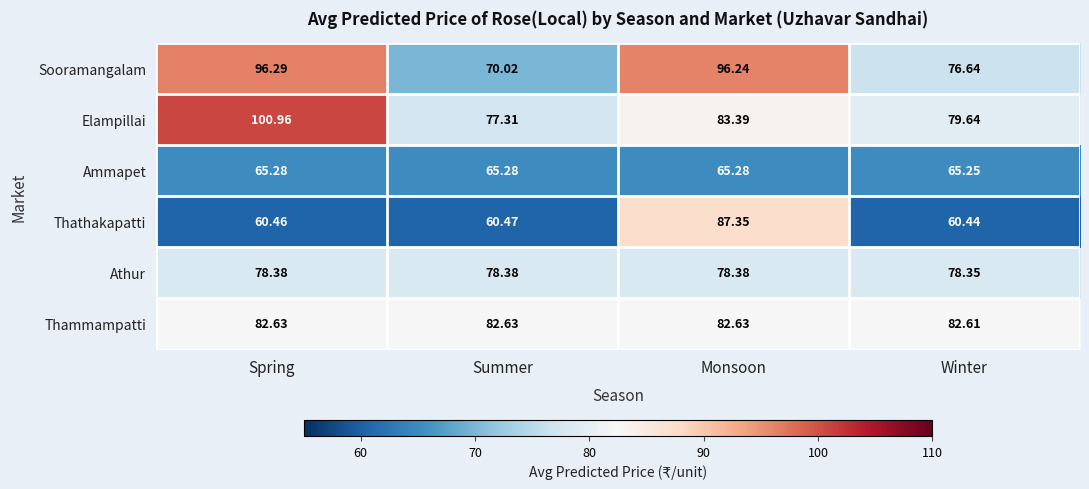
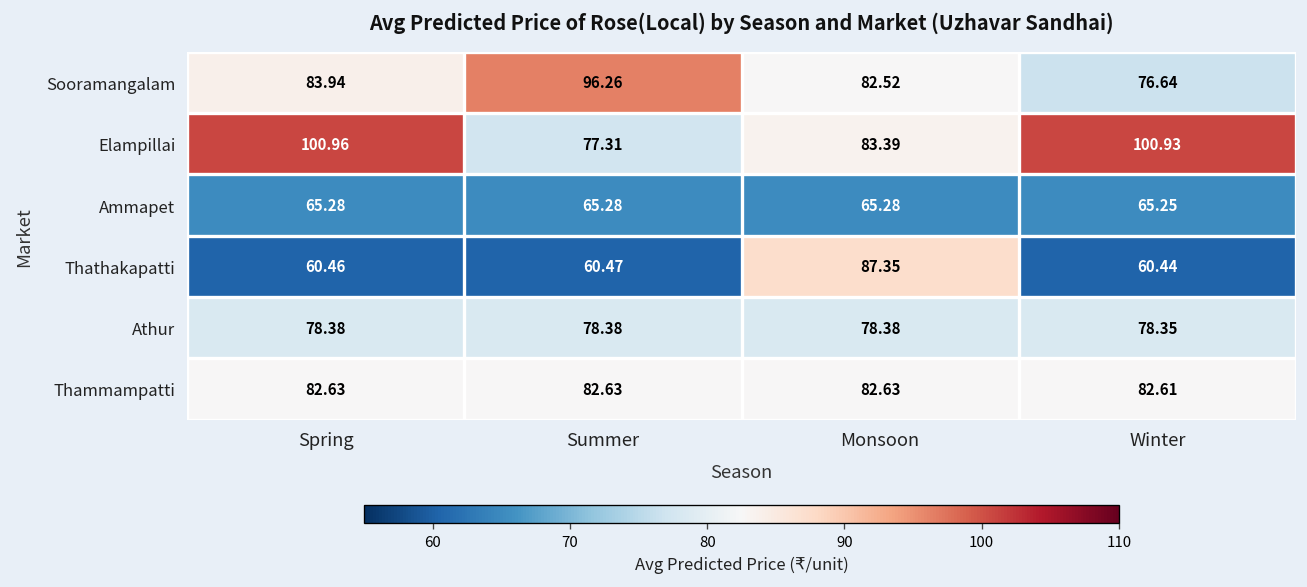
Sooramangalam, Spring: 96.29 -> 83.94
Sooramangalam, Summer: 70.02 -> 96.26
Sooramangalam, Monsoon: 96.24 -> 82.52
Elampillai, Winter: 79.64 -> 100.93
